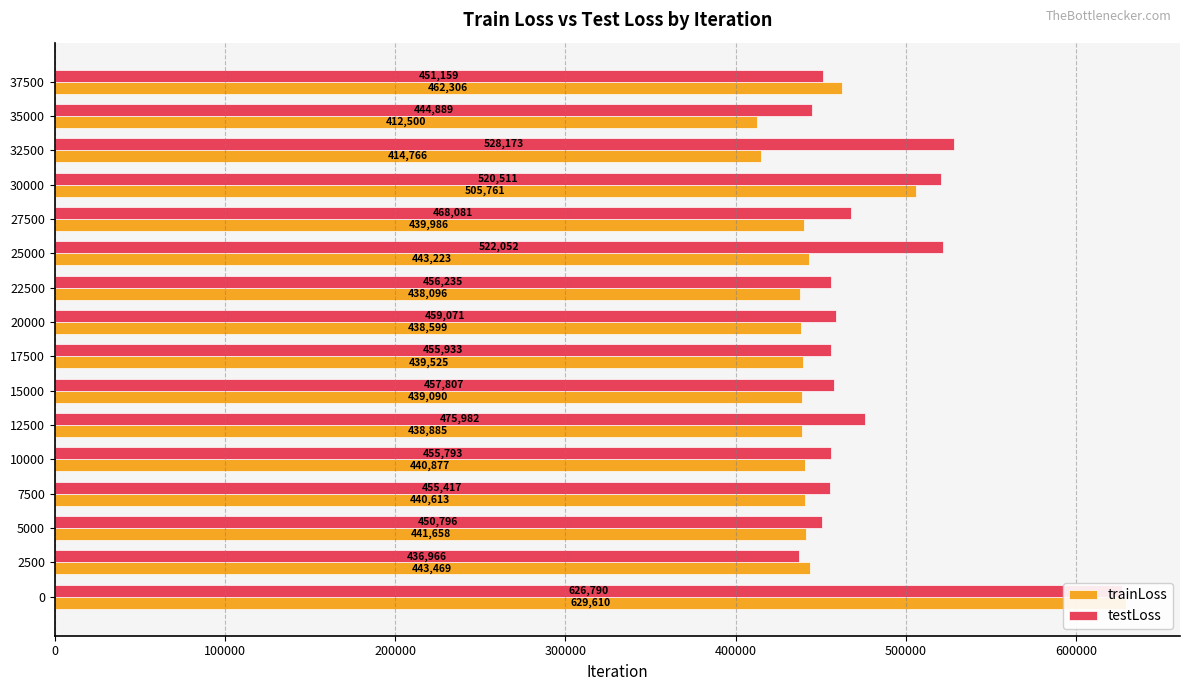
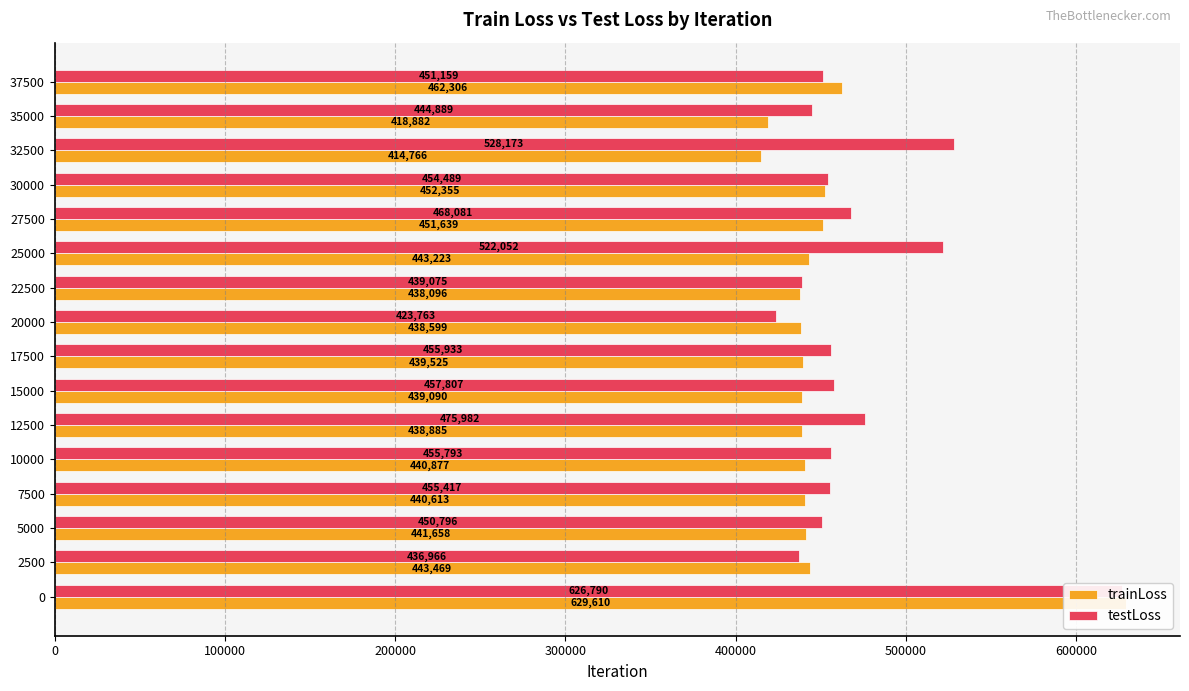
trainLoss, 35000: 412,500 -> 418,882
testLoss, 30000: 520,511 -> 454,489
trainLoss, 30000: 505,761 -> 452,355
trainLoss, 27500: 439,986 -> 451,639
testLoss, 22500: 456,235 -> 439,075
testLoss, 20000: 459,071 -> 423,763
